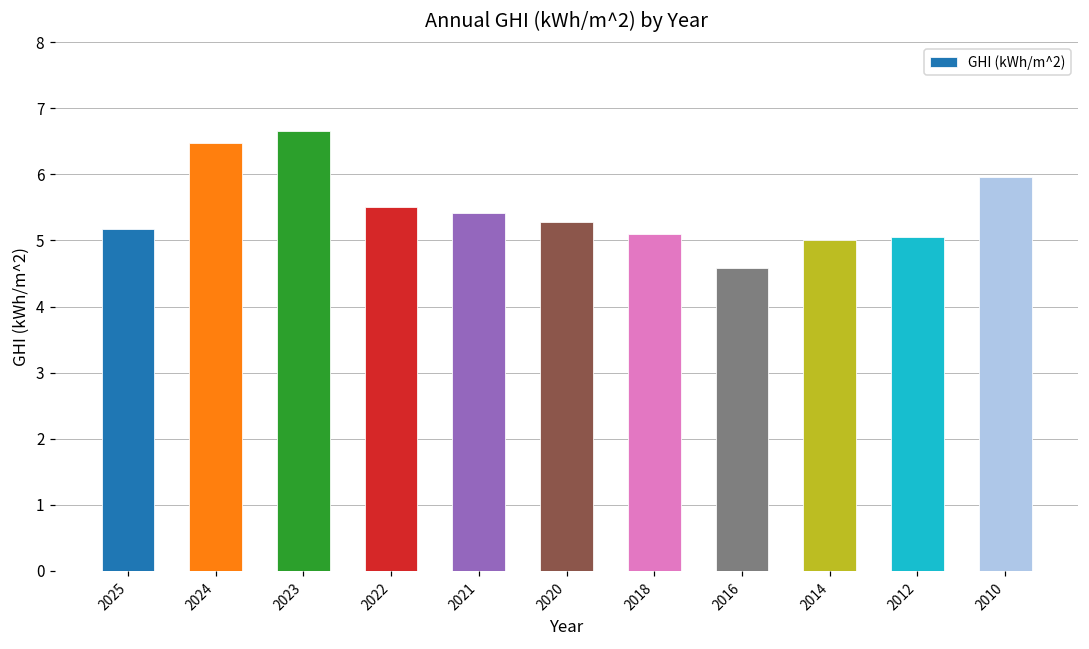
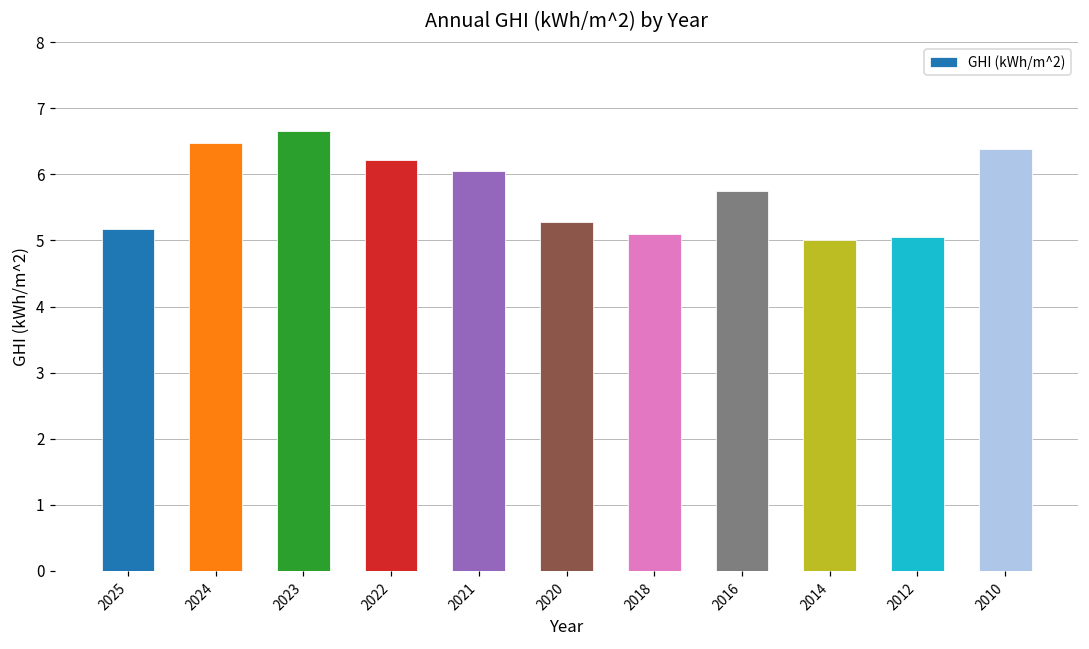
2022: 5.5 -> 6.2
2021: 5.4 -> 6.1
2016: 4.6 -> 5.8
2010: 6.0 -> 6.4
